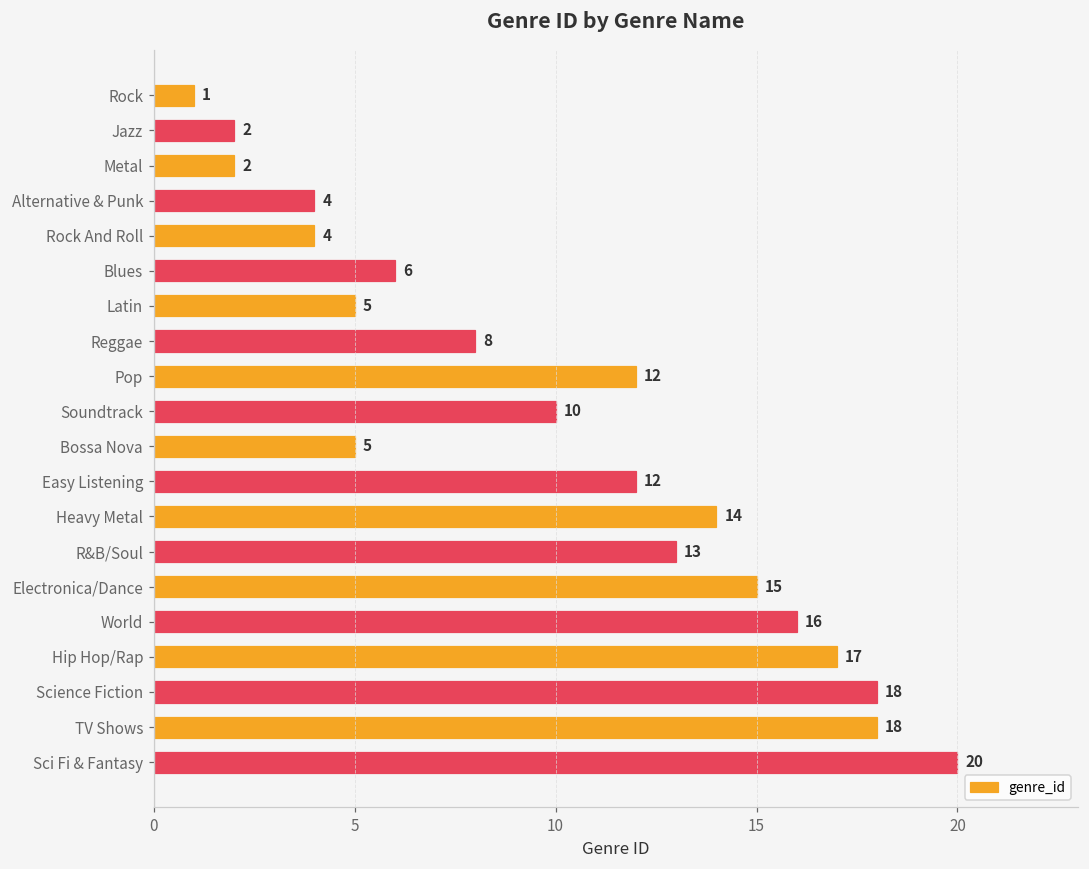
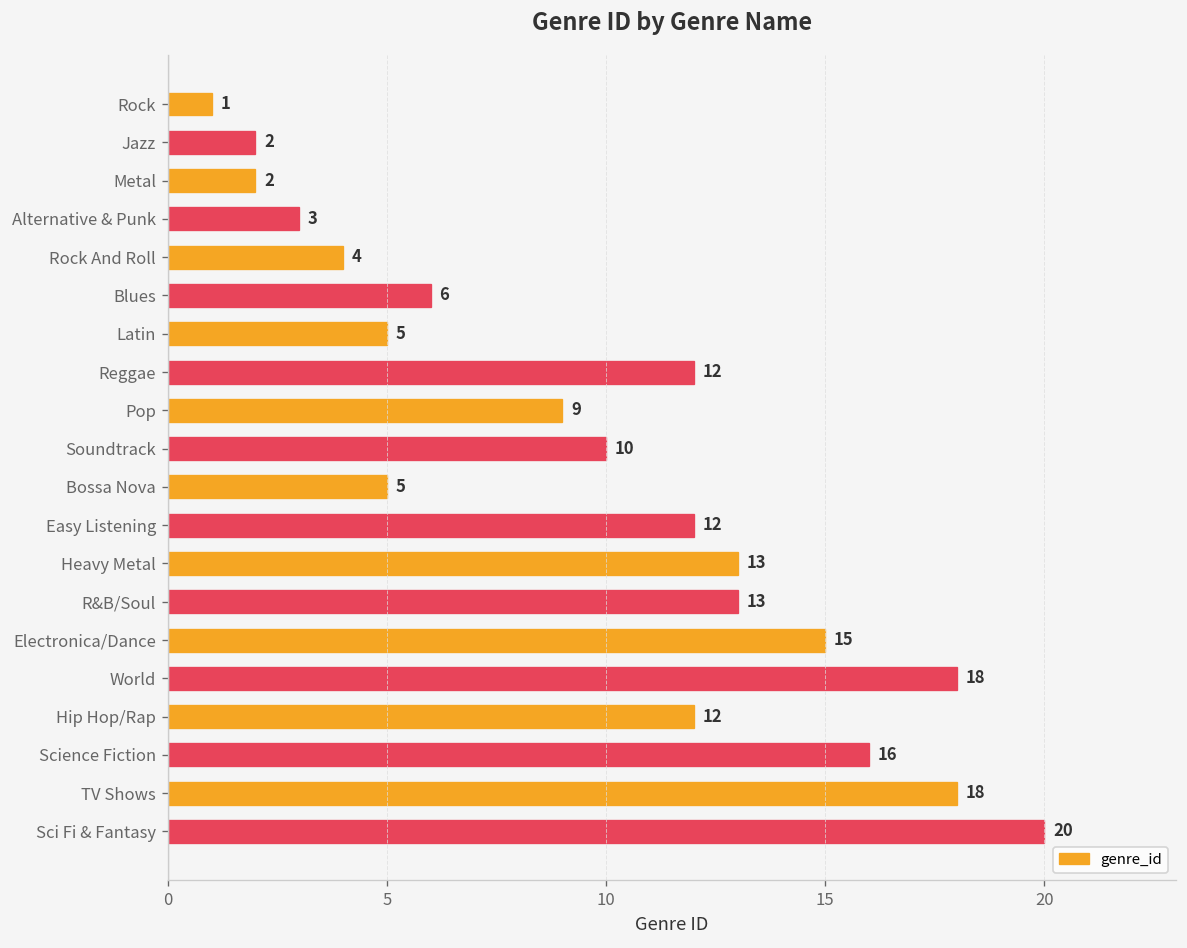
Alternative & Punk: 4 -> 3
Reggae: 8 -> 12
Pop: 12 -> 9
Heavy Metal: 14 -> 13
World: 16 -> 18
Hip Hop/Rap: 17 -> 12
Science Fiction: 18 -> 16
